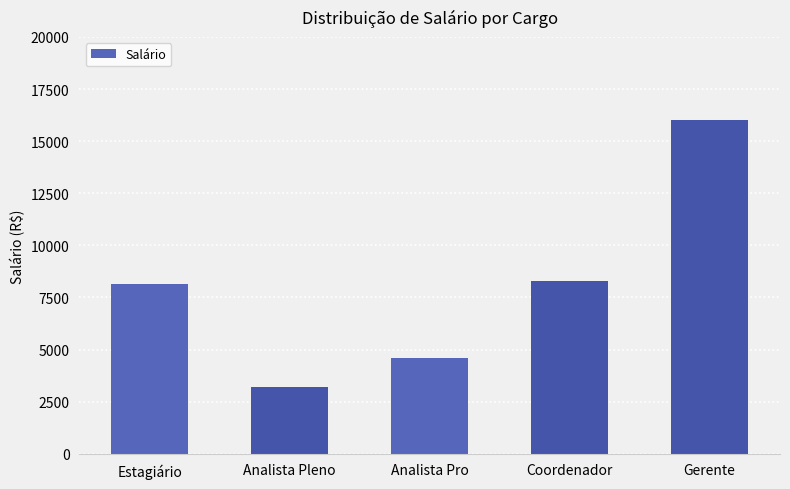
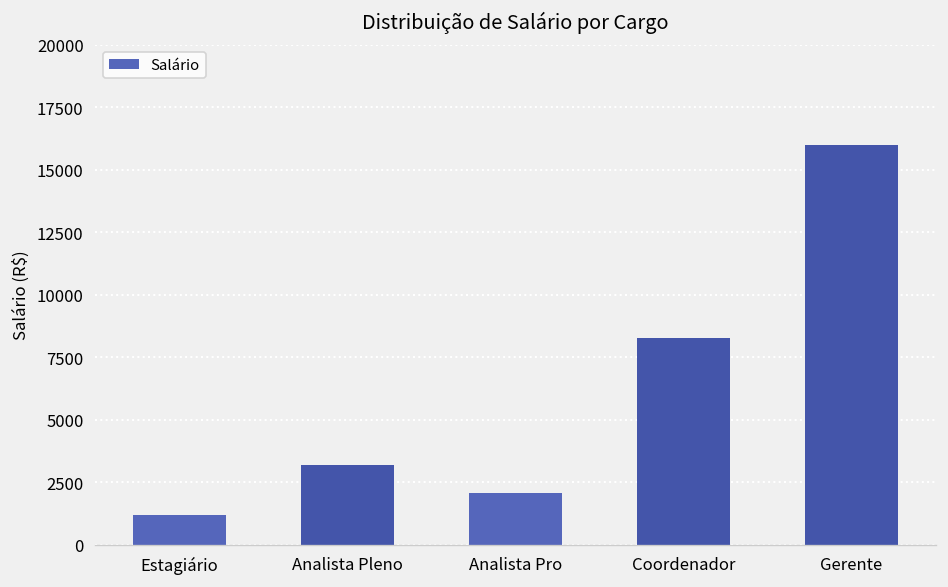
Estagiário: 8200 -> 1200
Analista Pro: 4600 -> 2100
